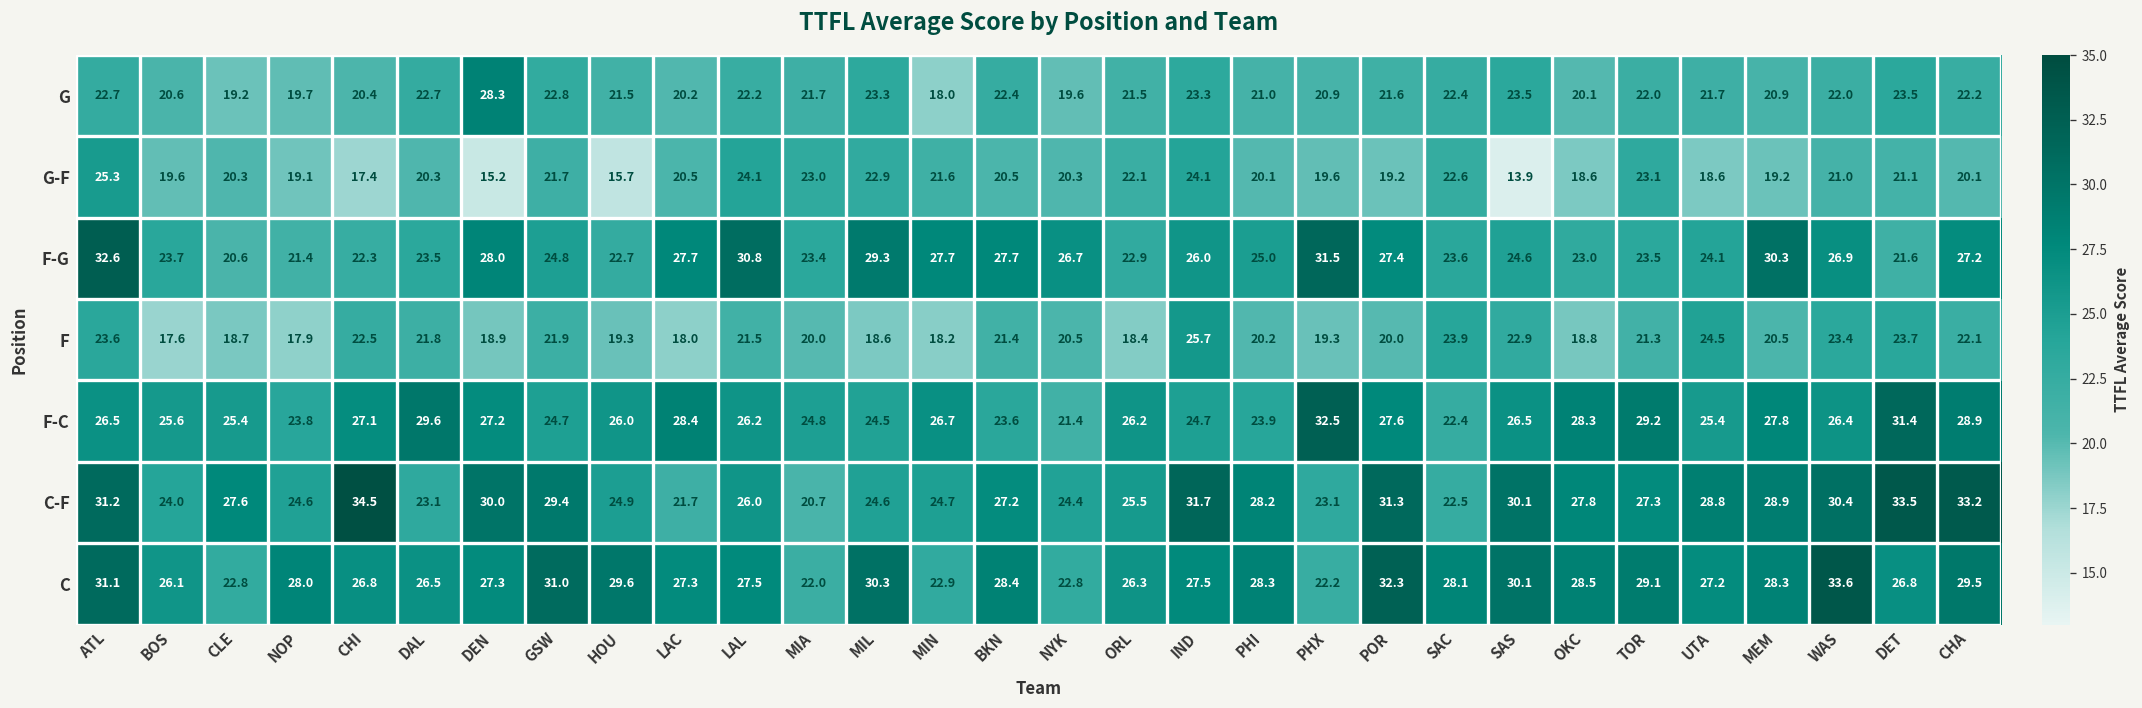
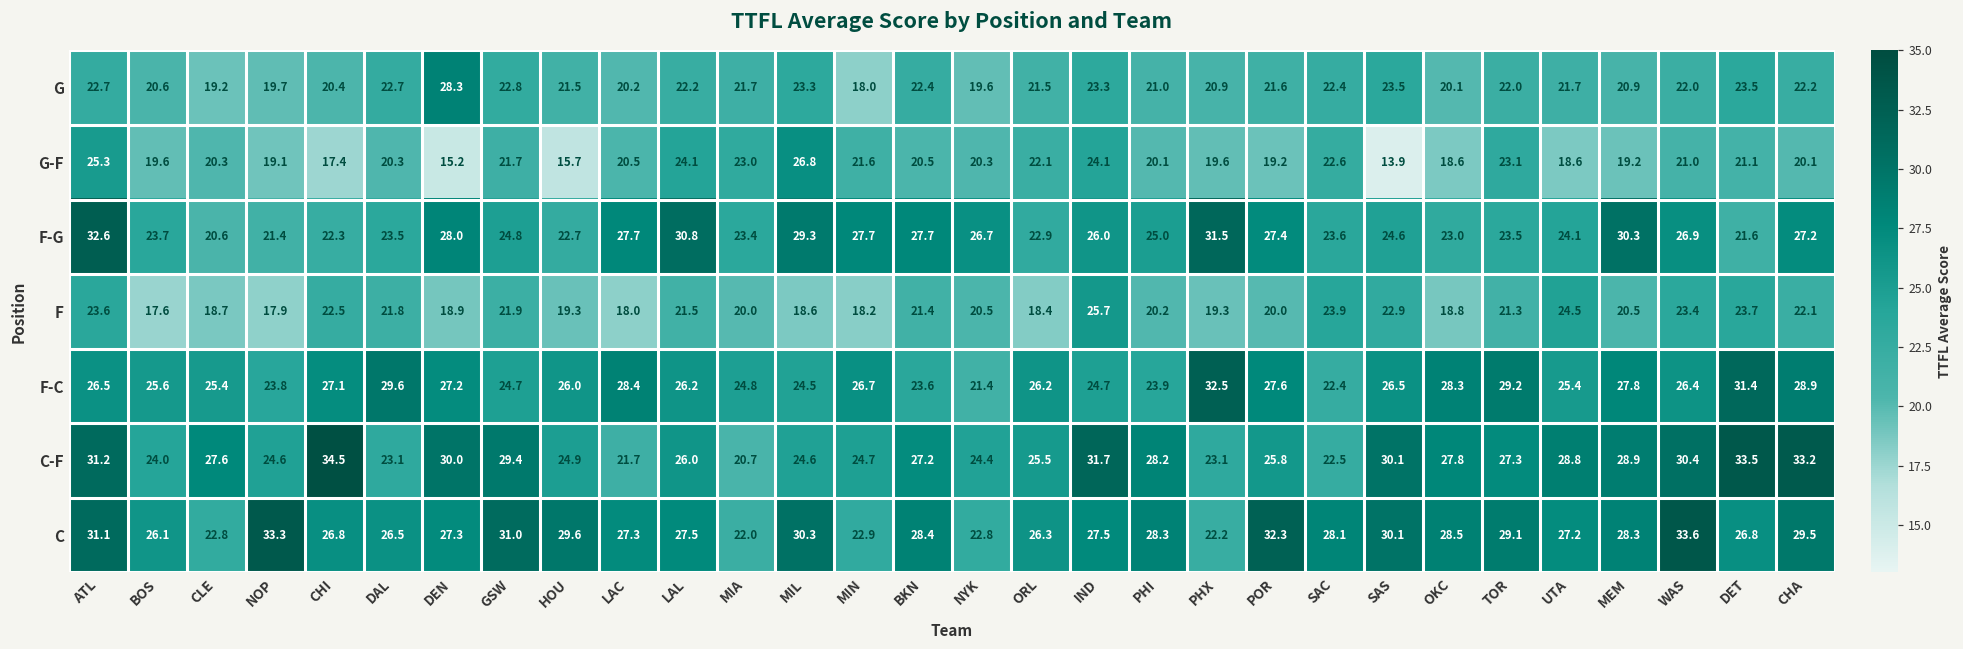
G-F, MIL: 22.9 -> 26.8
C-F, POR: 31.3 -> 25.8
C, NOP: 28.0 -> 33.3
